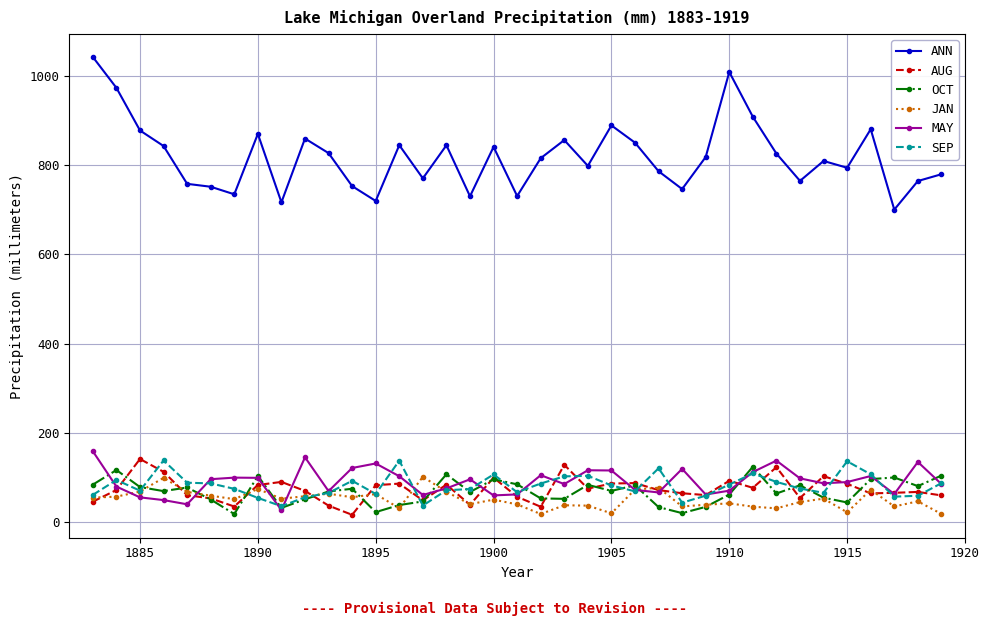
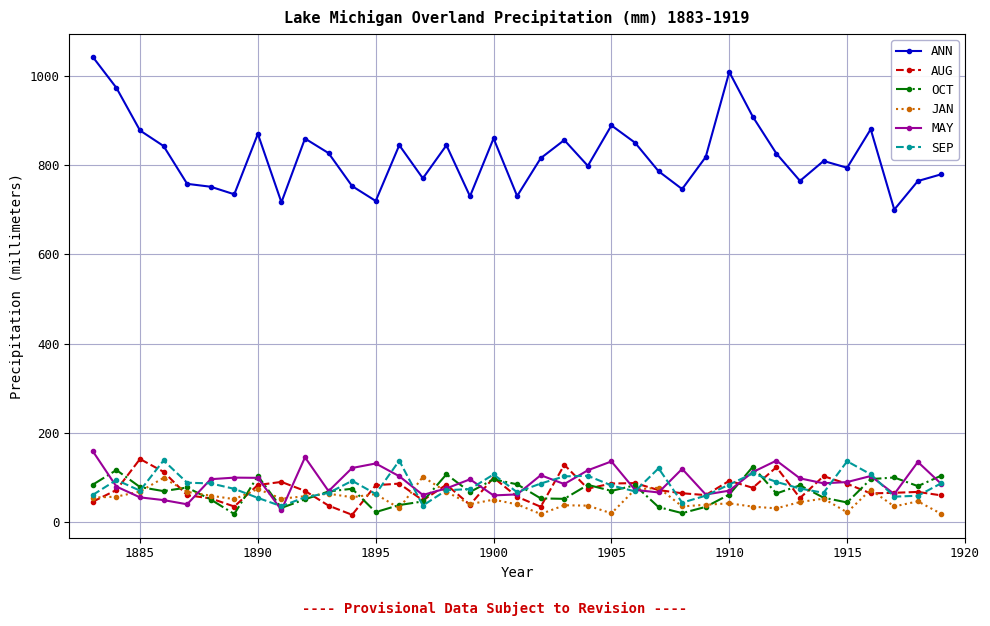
ANN, 1900: 840 -> 860
MAY, 1905: 120 -> 140
